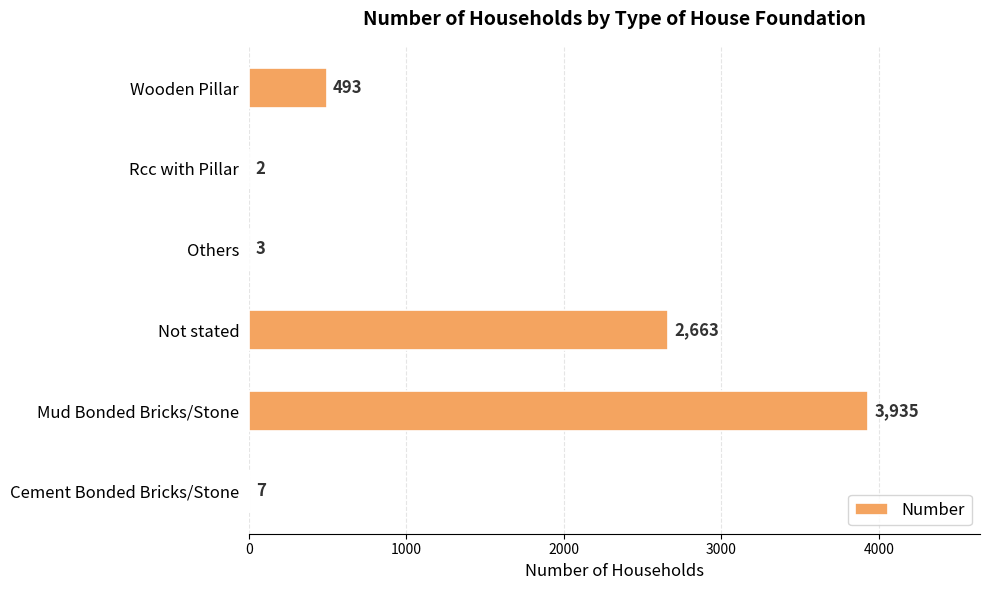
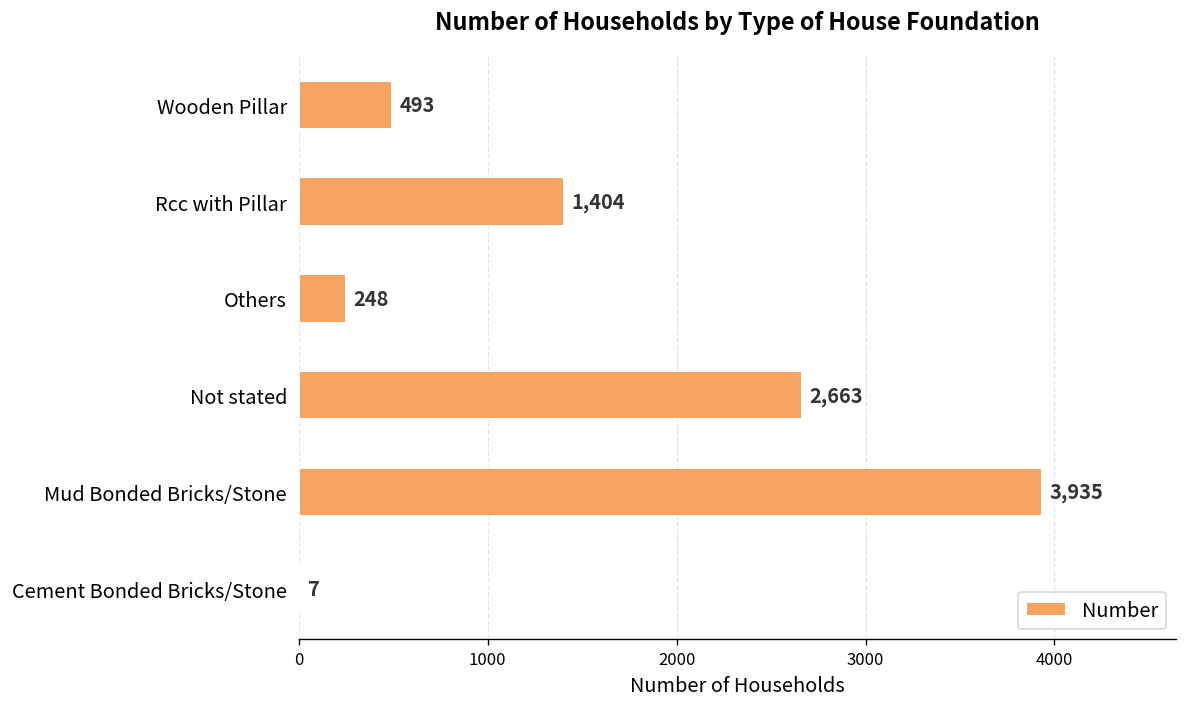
Rcc with Pillar: 2 -> 1,404
Others: 3 -> 248
